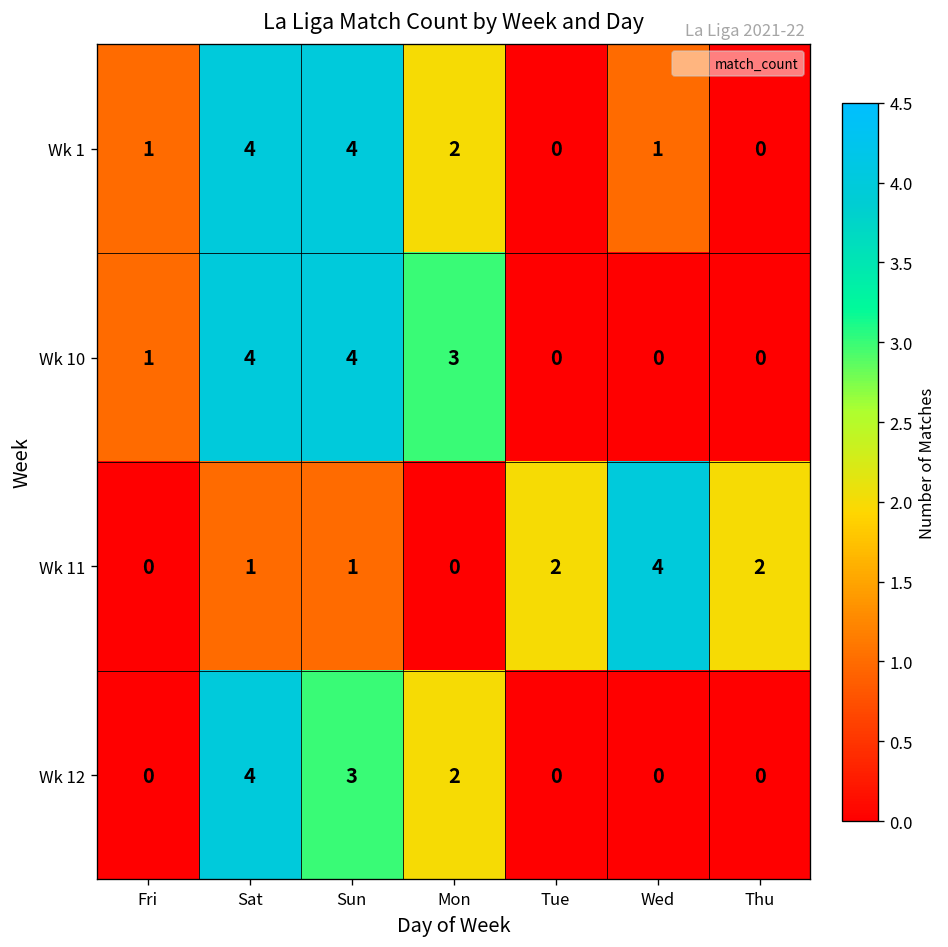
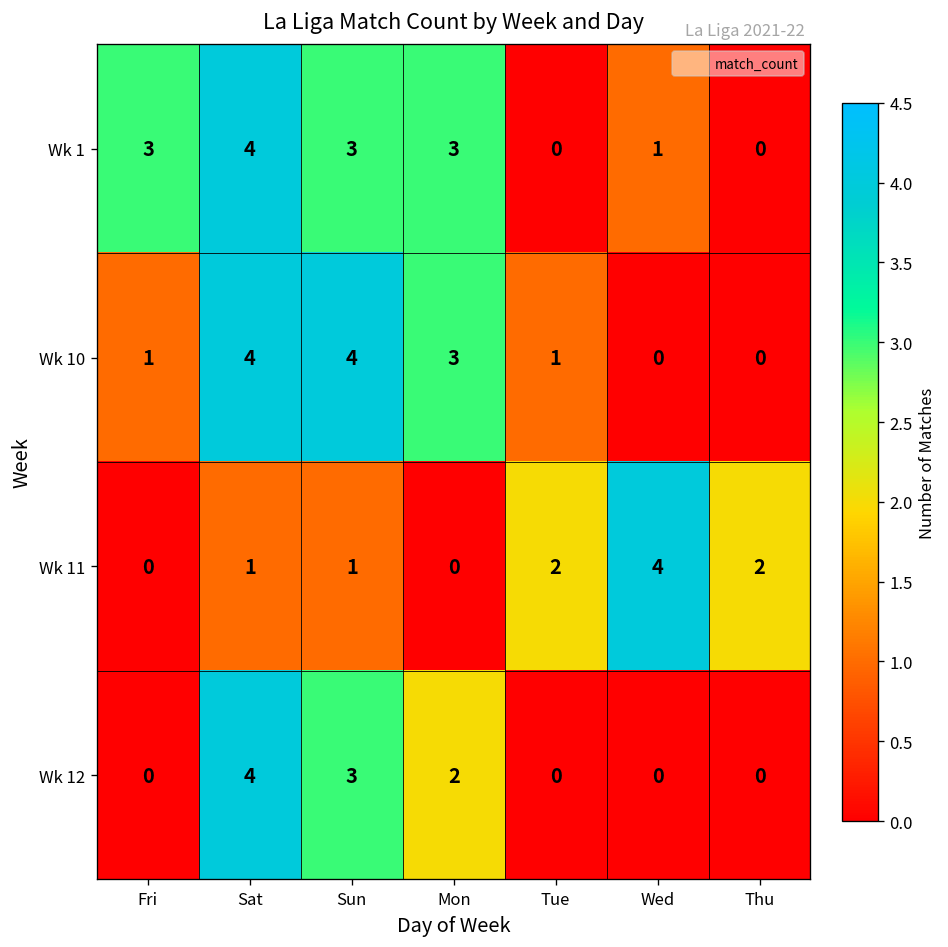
Wk 1, Fri: 1 -> 3
Wk 1, Sun: 4 -> 3
Wk 1, Mon: 2 -> 3
Wk 10, Tue: 0 -> 1
